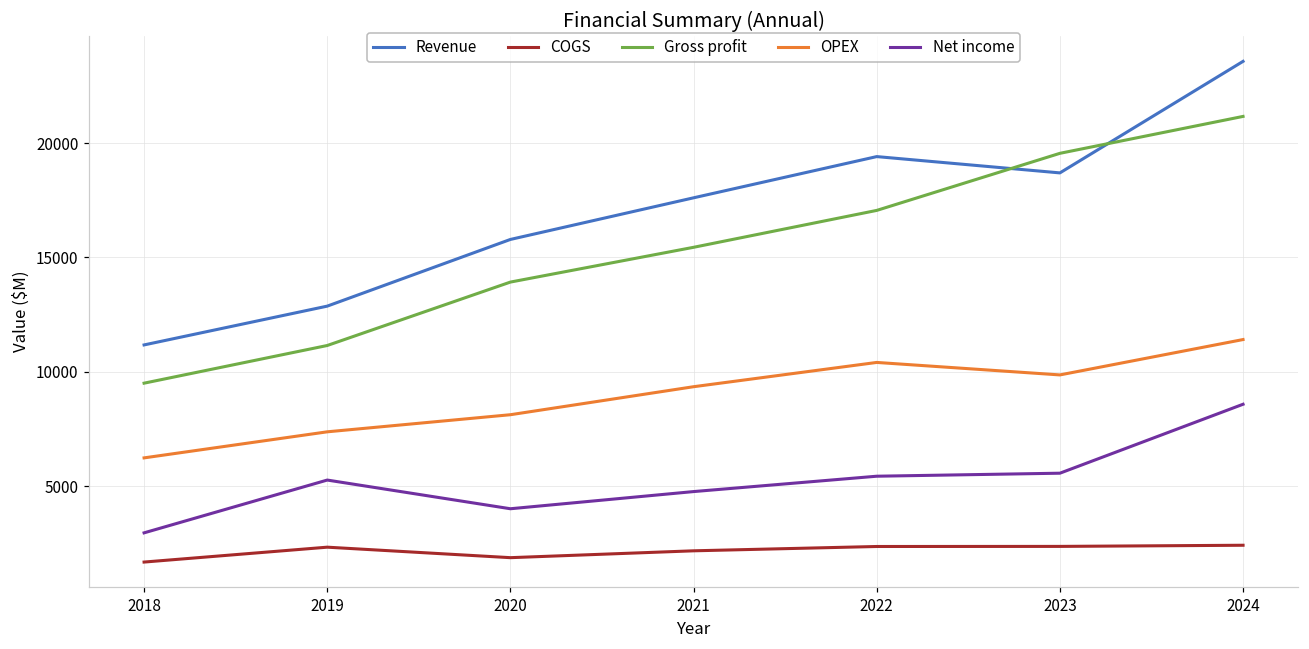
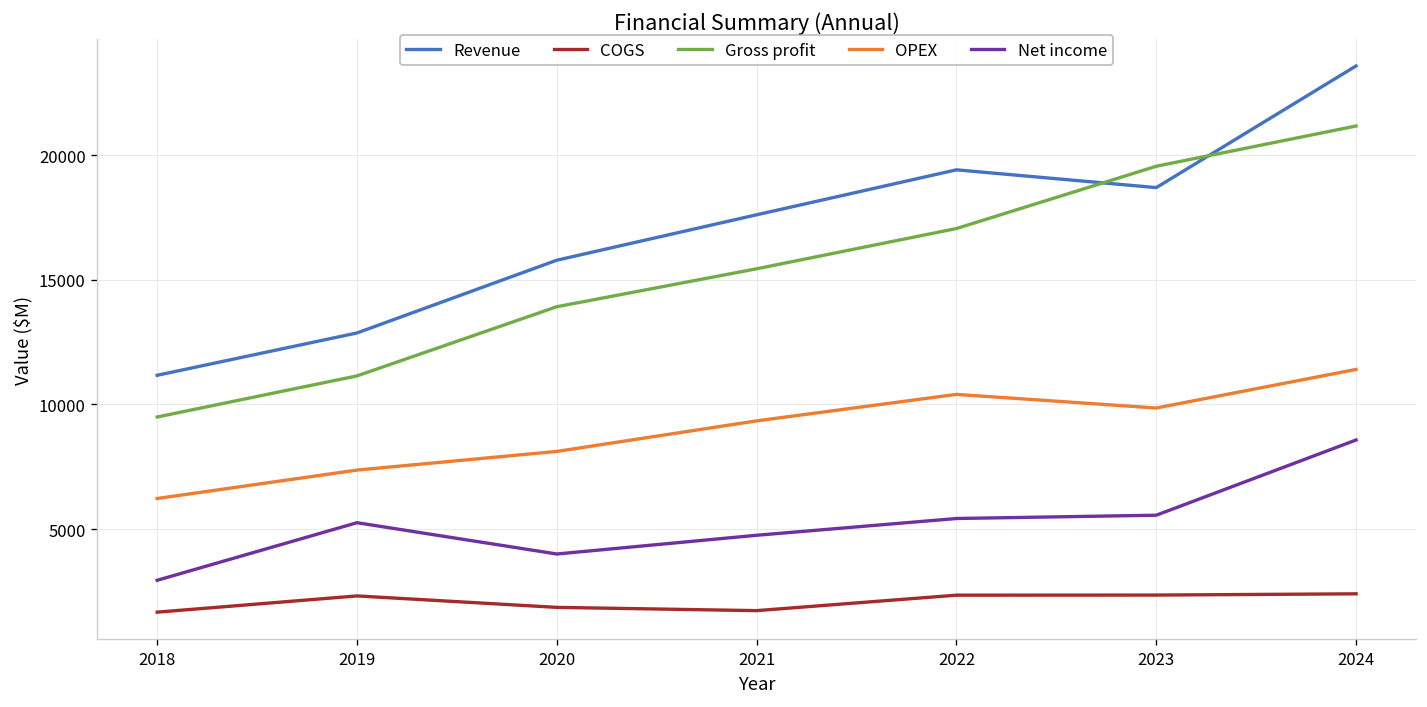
COGS, 2021: 2200 -> 1700
